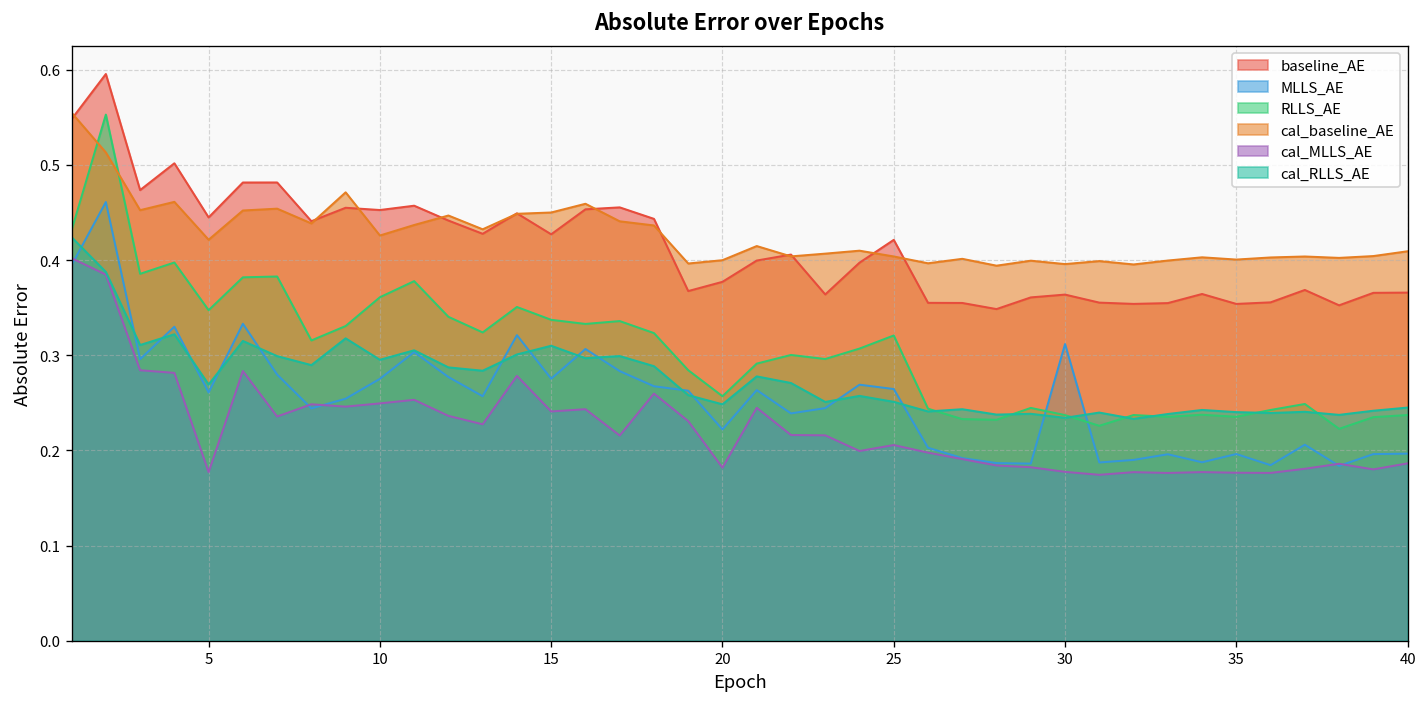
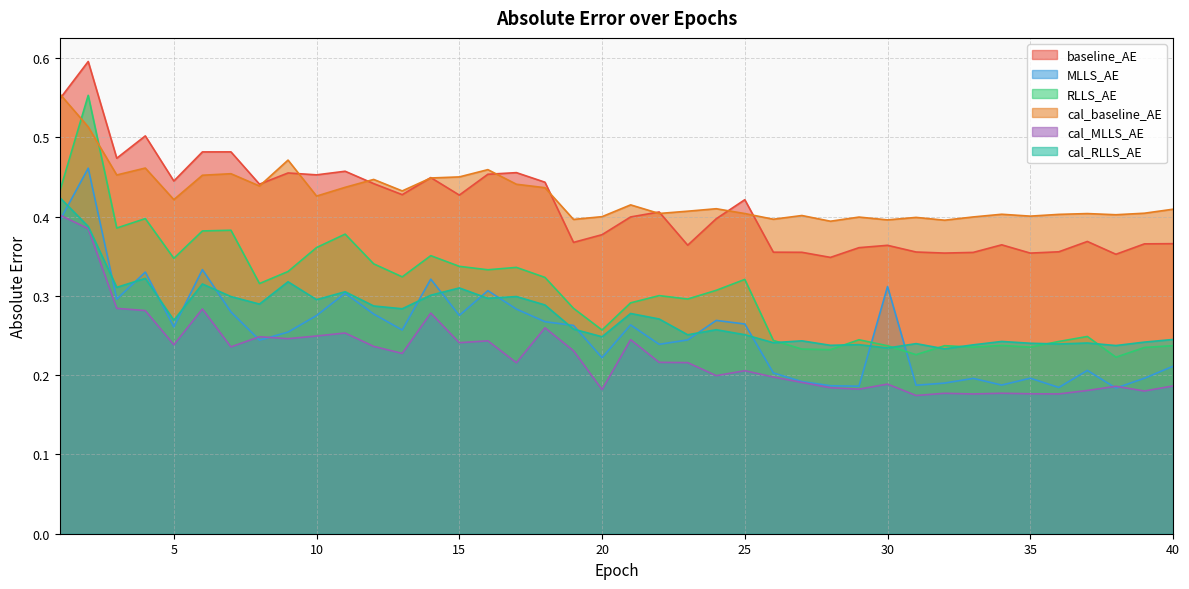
cal_MLLS_AE, 5: 0.18 -> 0.24
cal_MLLS_AE, 30: 0.18 -> 0.19
MLLS_AE, 40: 0.20 -> 0.21
